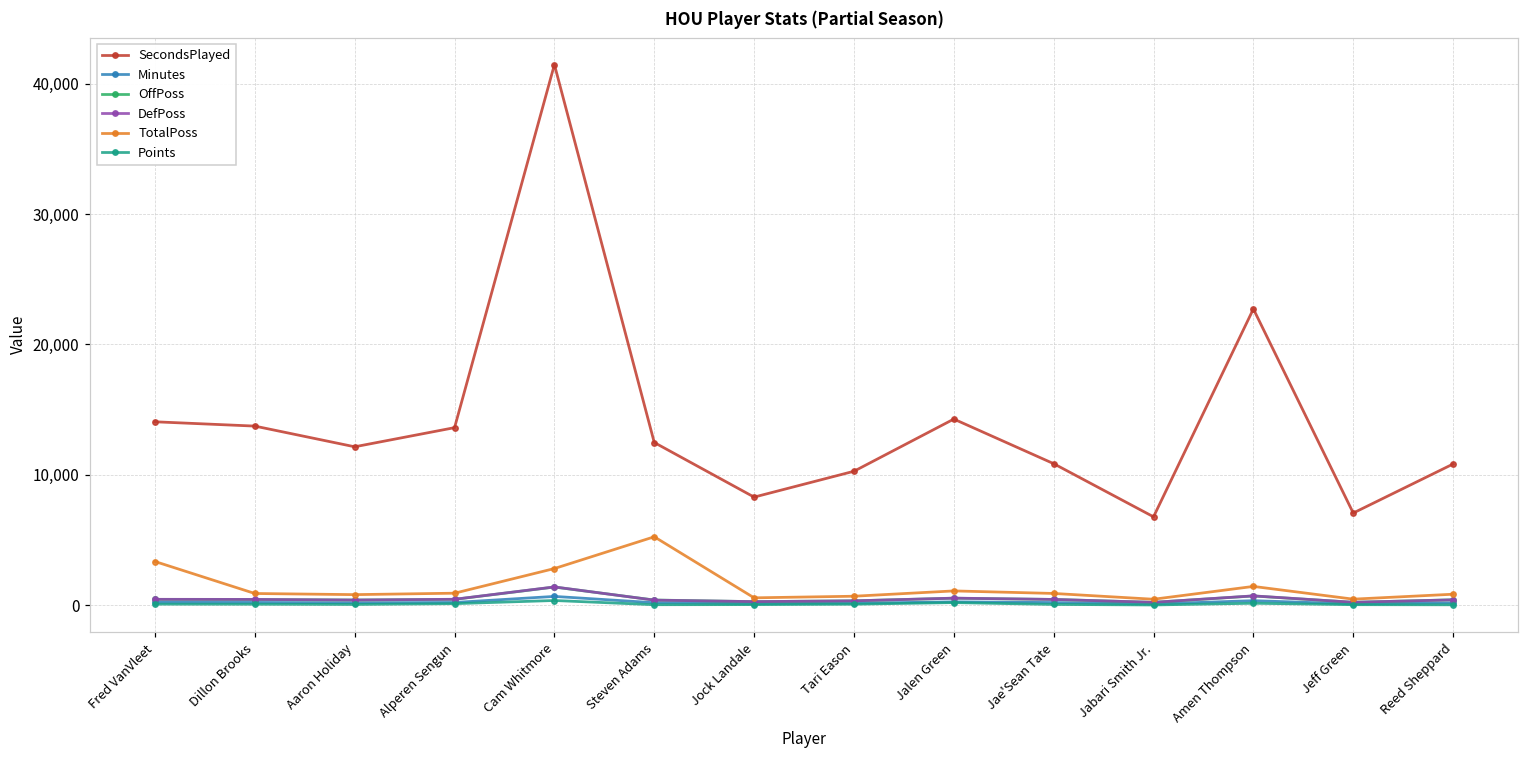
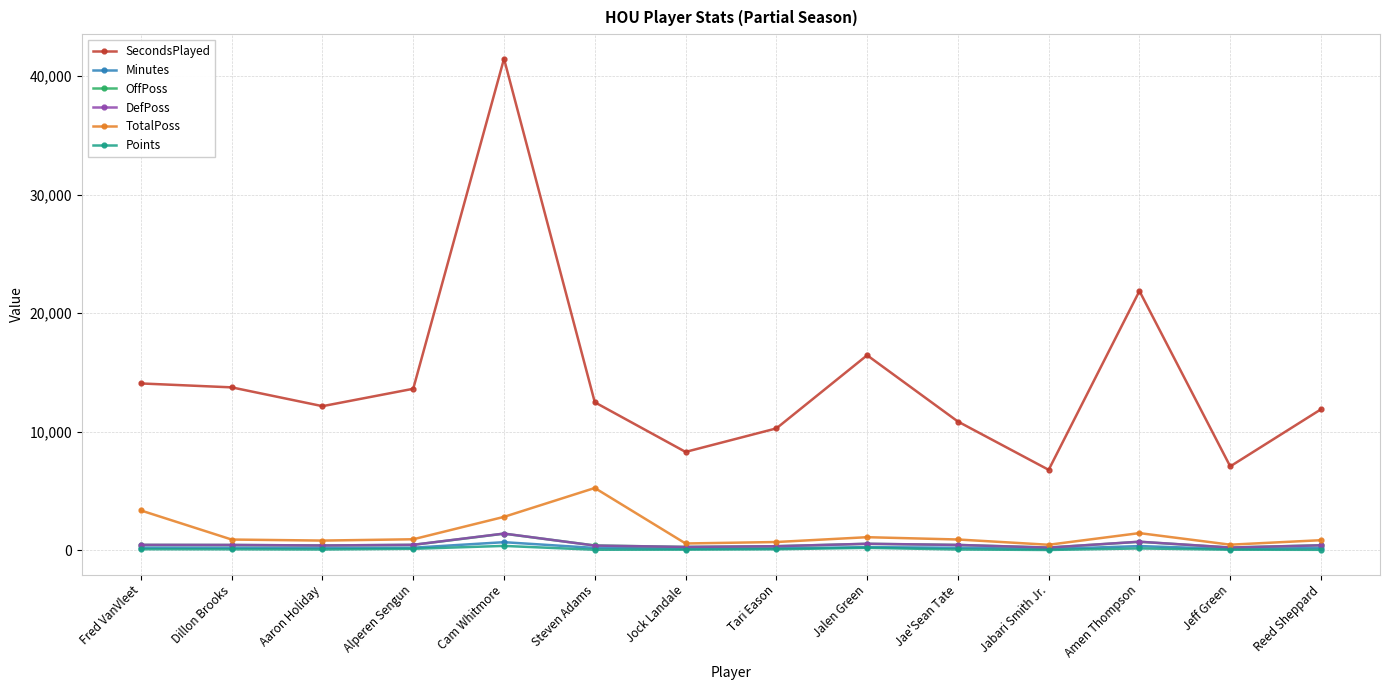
SecondsPlayed, Jalen Green: 14,300 -> 16,500
SecondsPlayed, Amen Thompson: 22,700 -> 21,900
SecondsPlayed, Reed Sheppard: 10,800 -> 11,900
